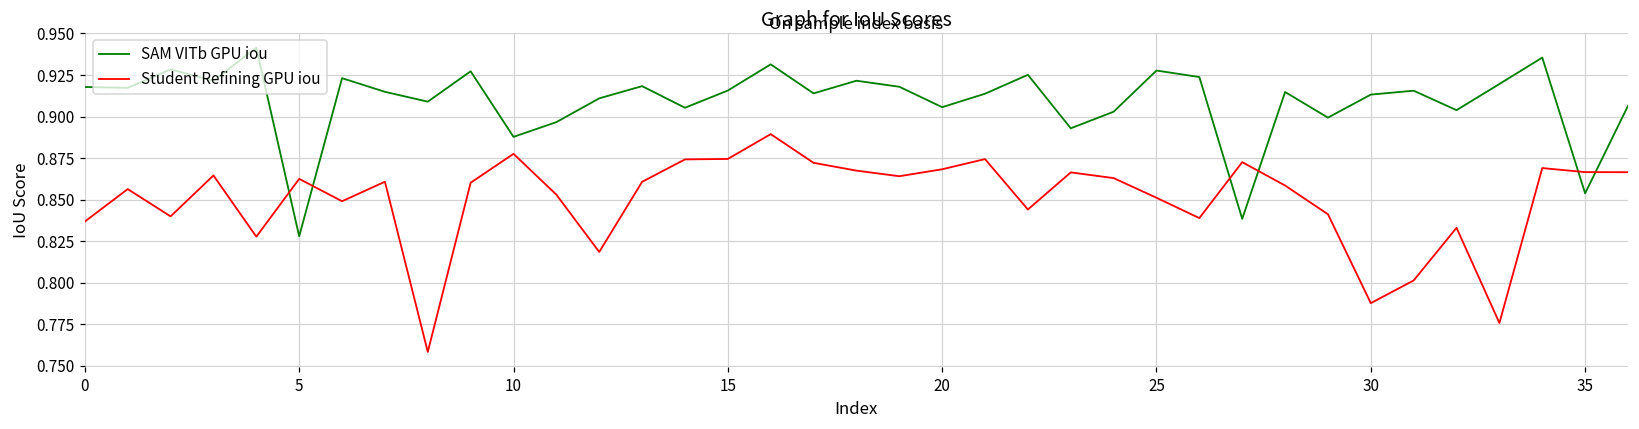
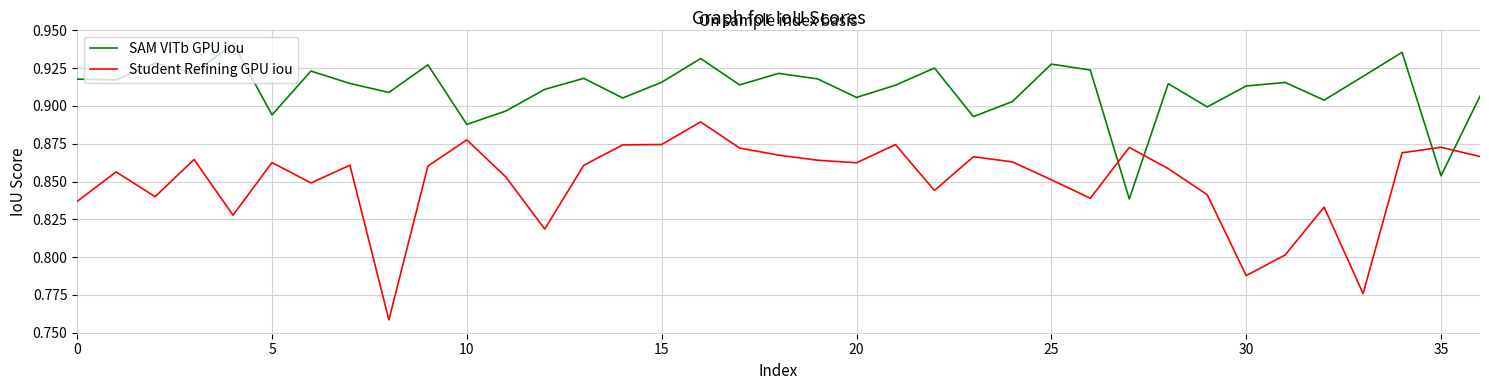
SAM VITb GPU iou, 5: 0.828 -> 0.894
Student Refining GPU iou, 20: 0.868 -> 0.862
Student Refining GPU iou, 35: 0.867 -> 0.873
